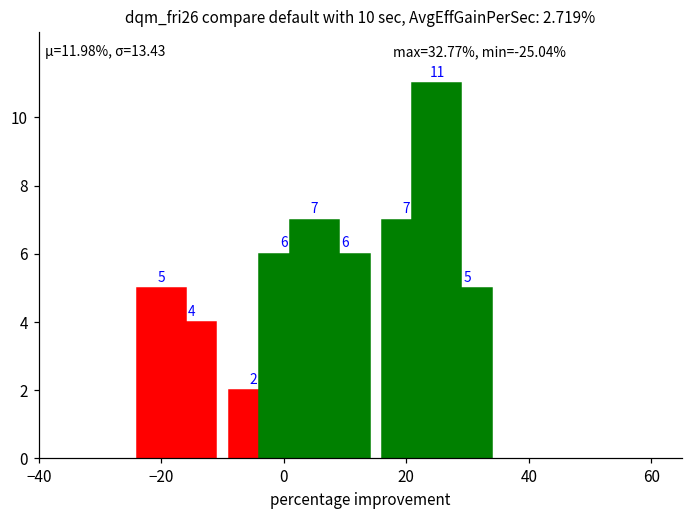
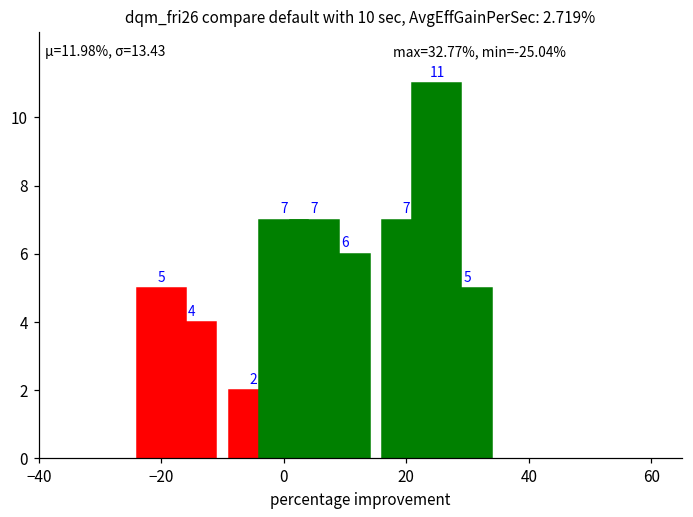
0: 6 -> 7
